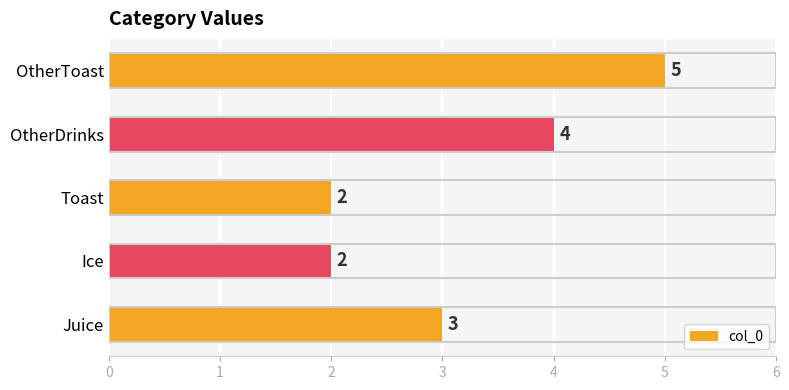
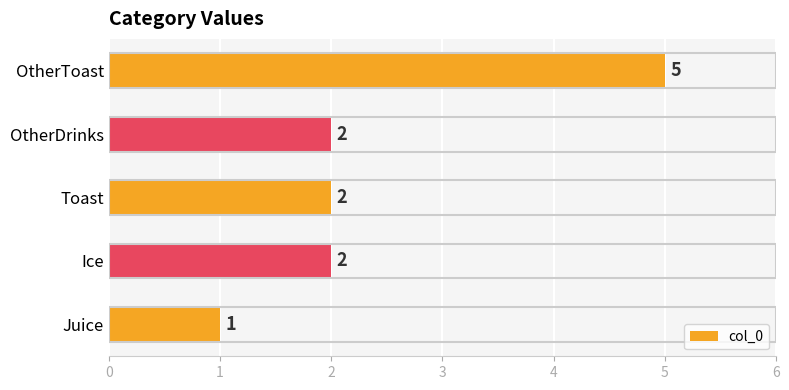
OtherDrinks: 4 -> 2
Juice: 3 -> 1
